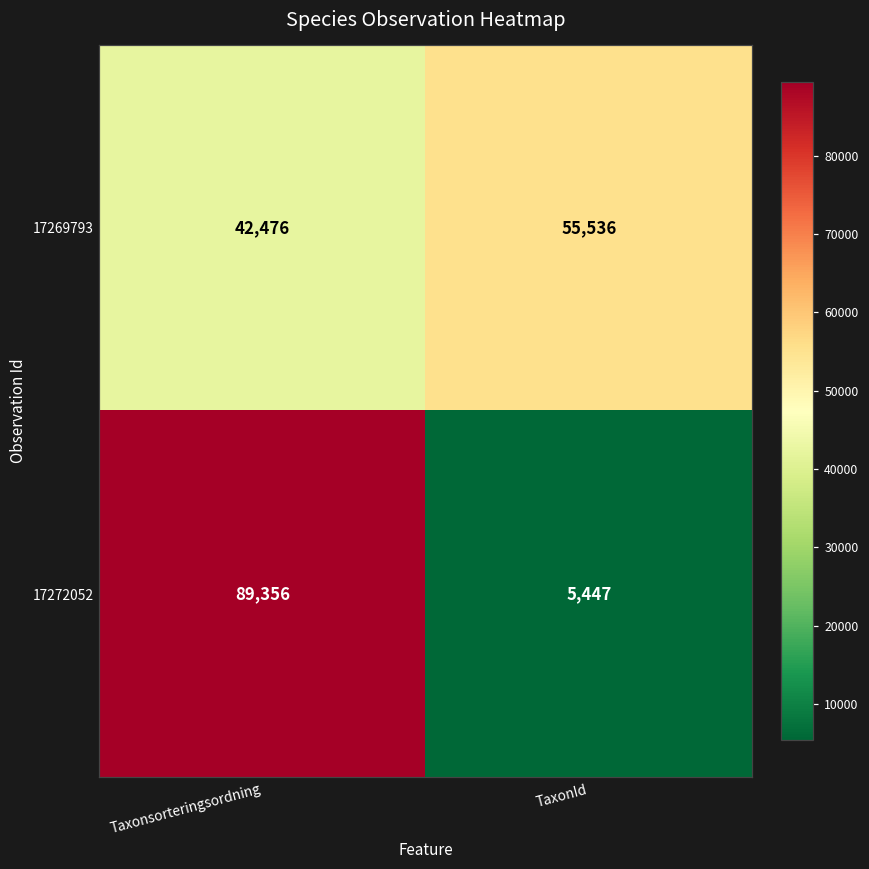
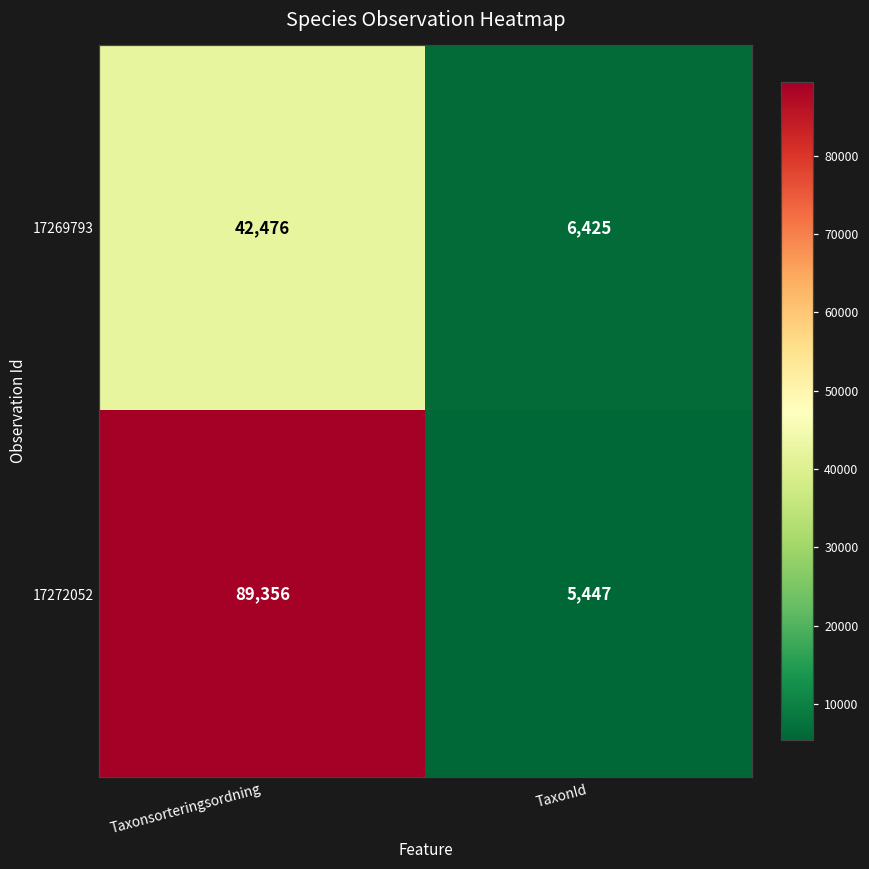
17269793, TaxonId: 55,536 -> 6,425
